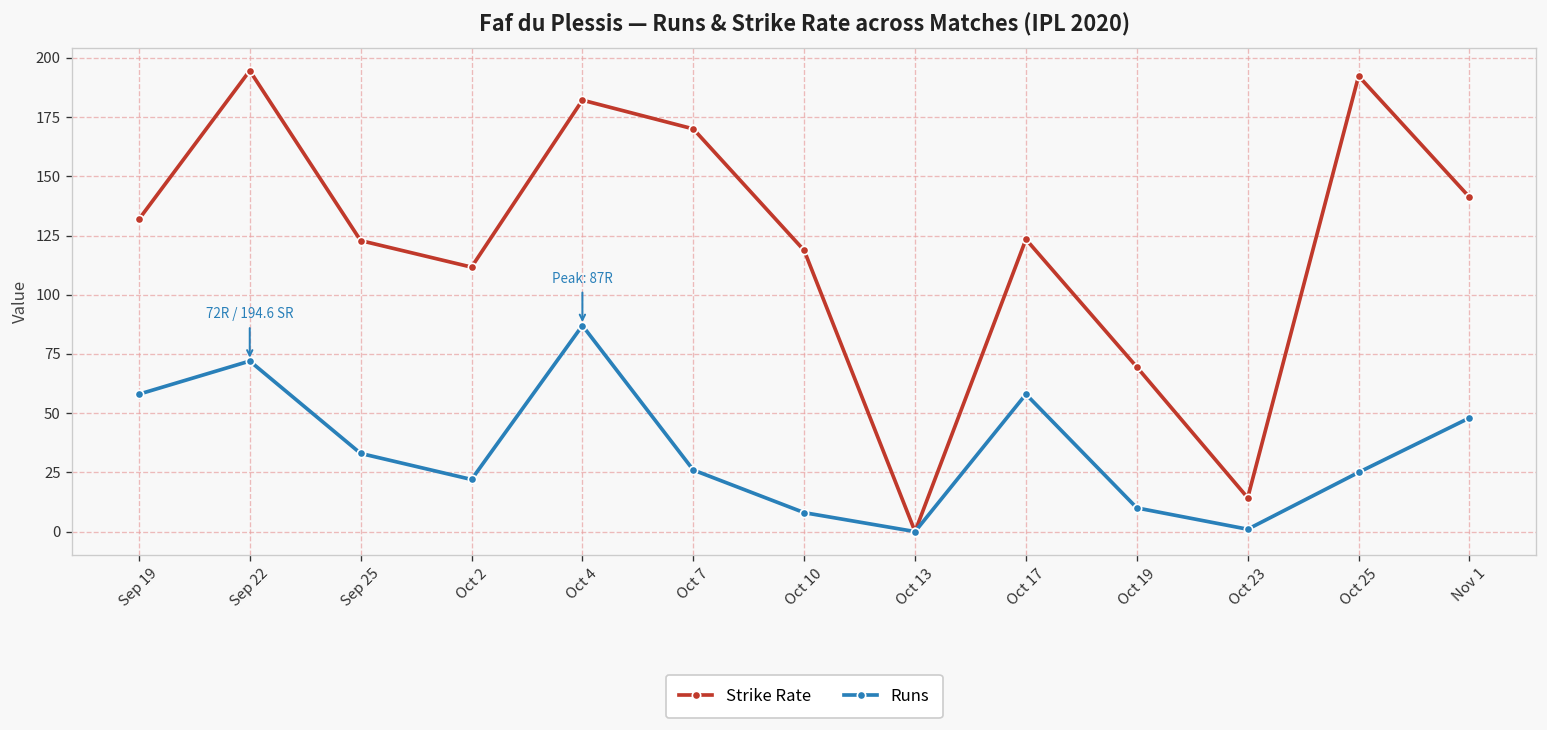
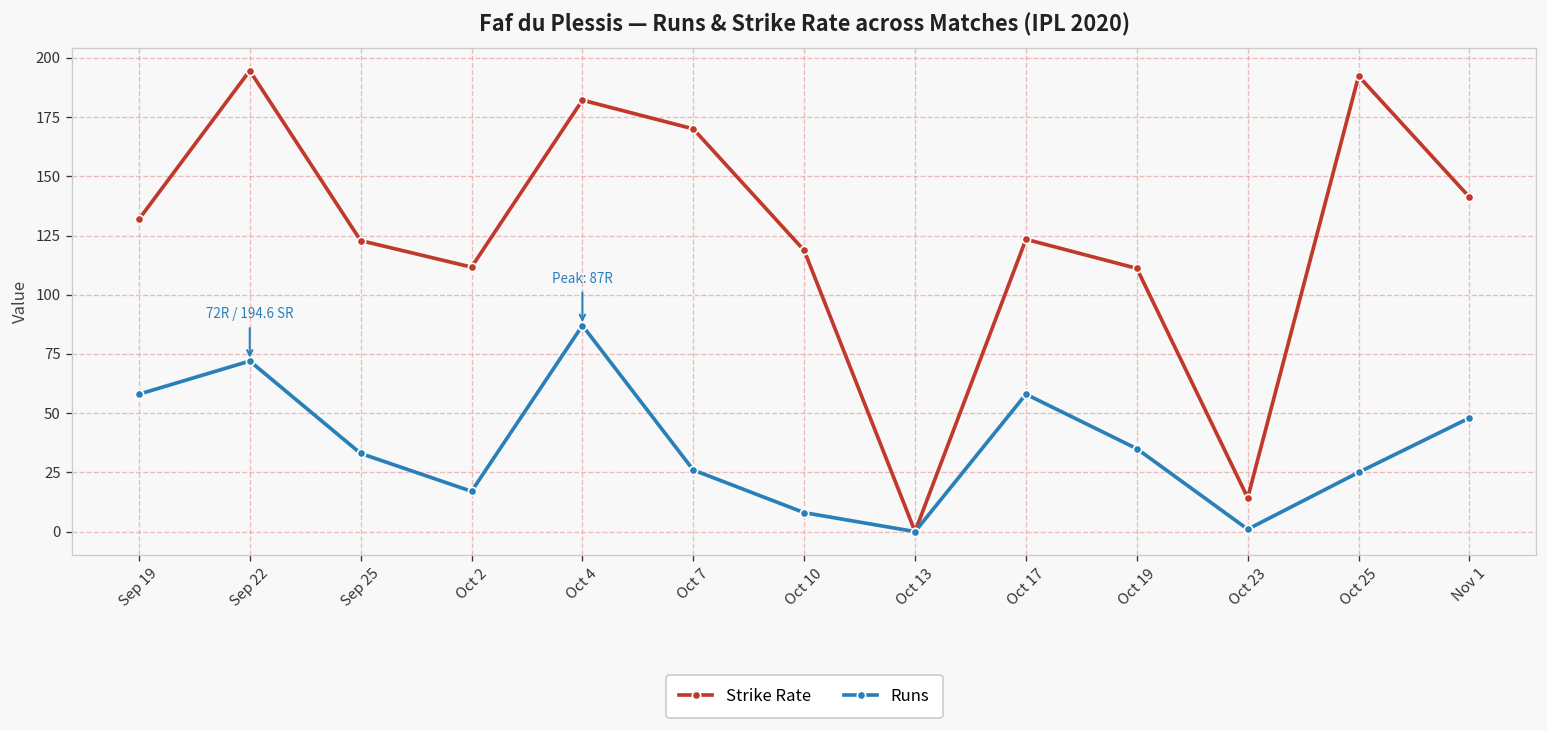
Runs, Oct 2: 22 -> 17
Strike Rate, Oct 19: 69 -> 111
Runs, Oct 19: 10 -> 35
